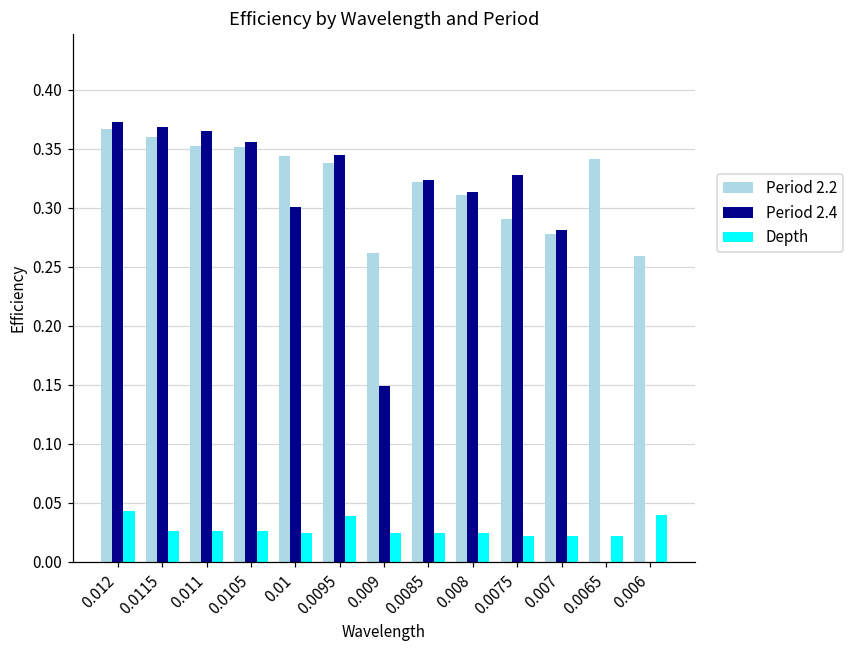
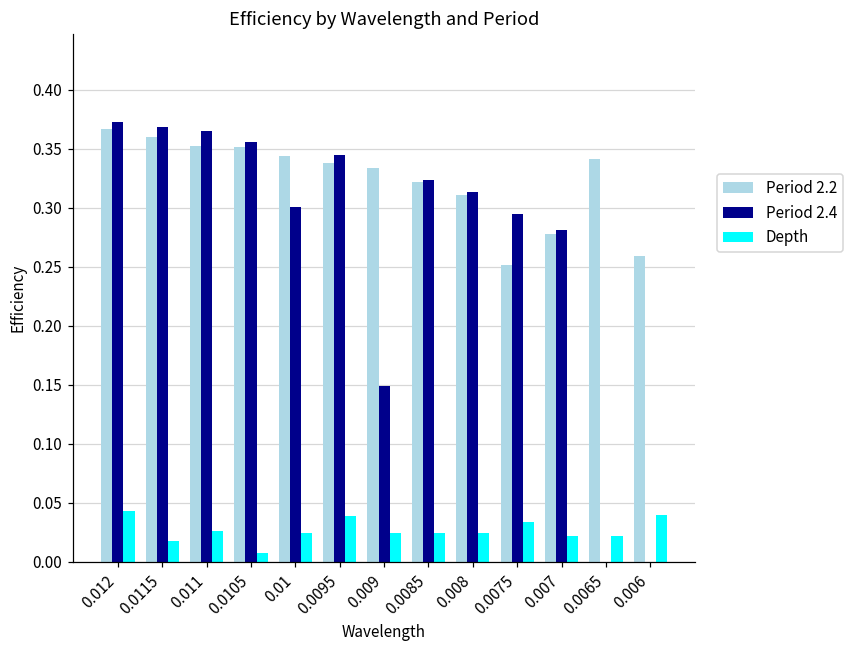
Depth, 0.0115: 0.026 -> 0.018
Depth, 0.0105: 0.026 -> 0.007
Period 2.2, 0.009: 0.261 -> 0.334
Period 2.2, 0.0075: 0.291 -> 0.252
Period 2.4, 0.0075: 0.328 -> 0.295
Depth, 0.0075: 0.022 -> 0.034
